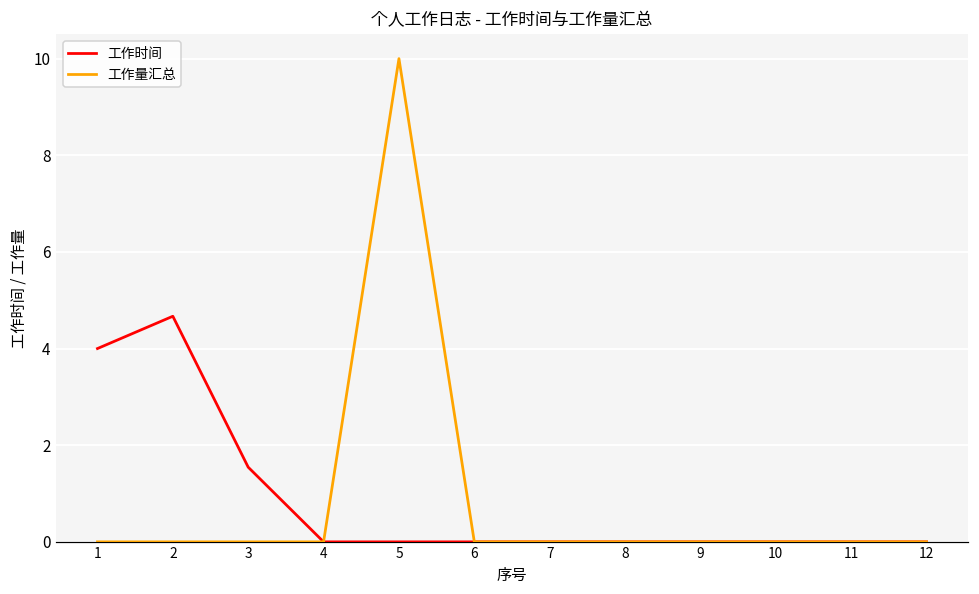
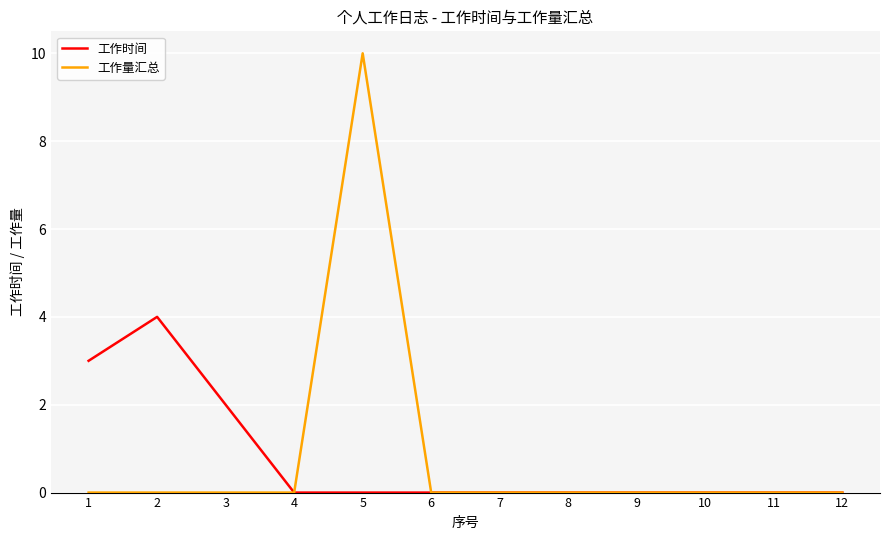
工作时间, 1: 4 -> 3
工作时间, 2: 4.7 -> 4.0
工作时间, 3: 1.5 -> 2.0
